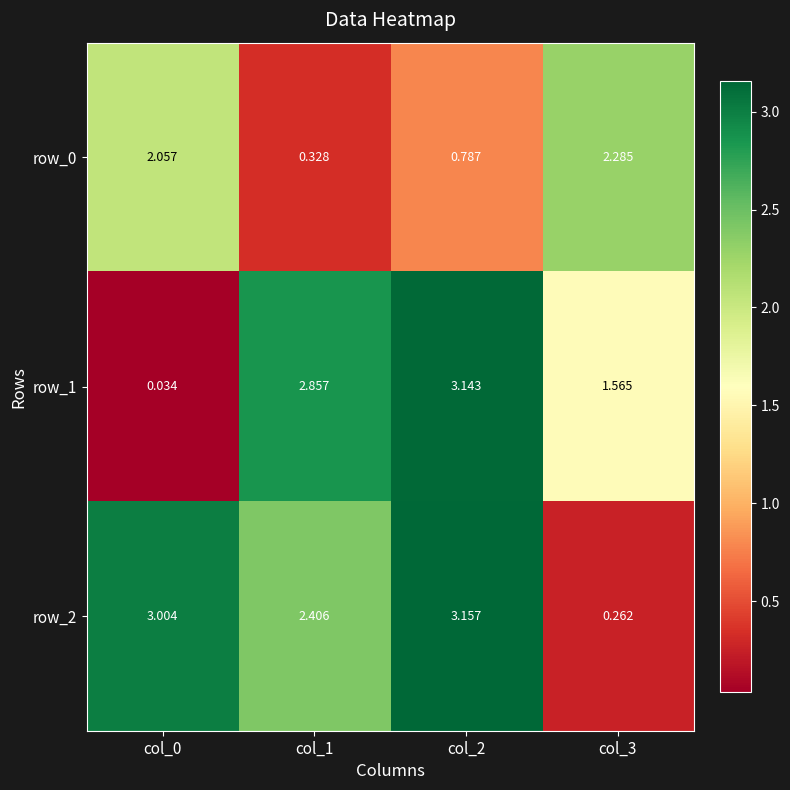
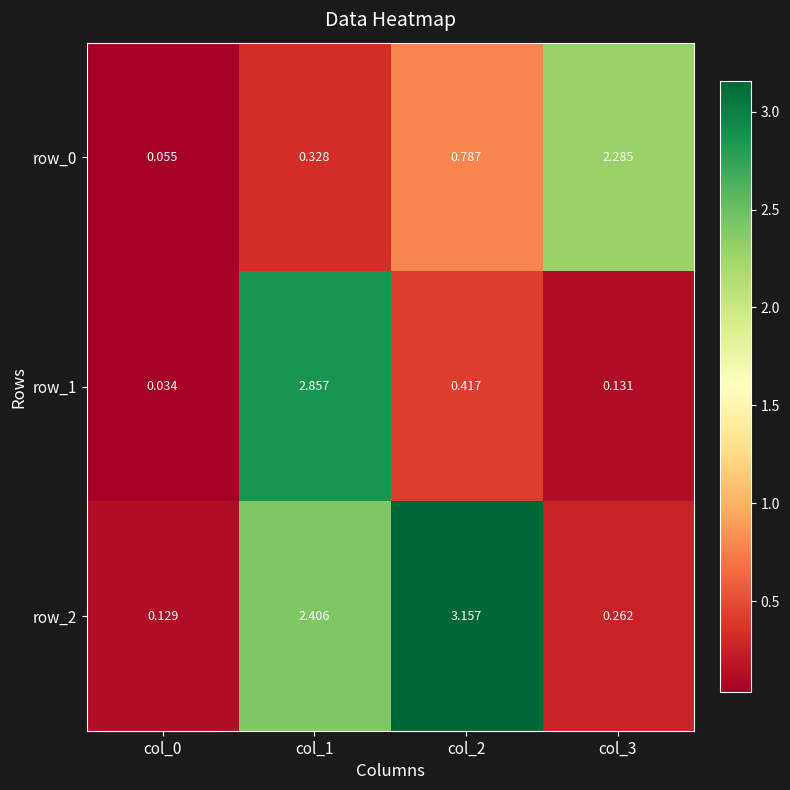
row_0, col_0: 2.057 -> 0.055
row_1, col_2: 3.143 -> 0.417
row_1, col_3: 1.565 -> 0.131
row_2, col_0: 3.004 -> 0.129
